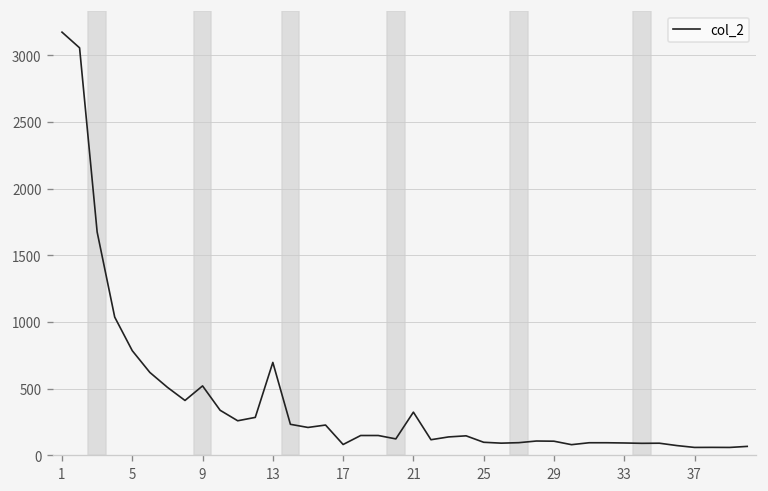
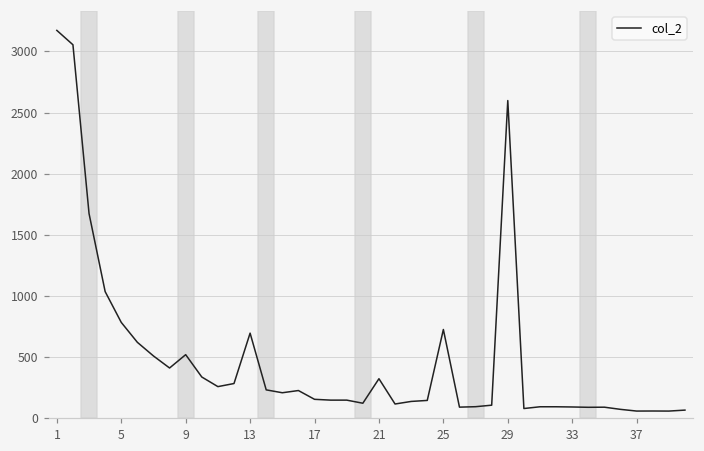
17: 80 -> 160
25: 100 -> 730
29: 110 -> 2600
